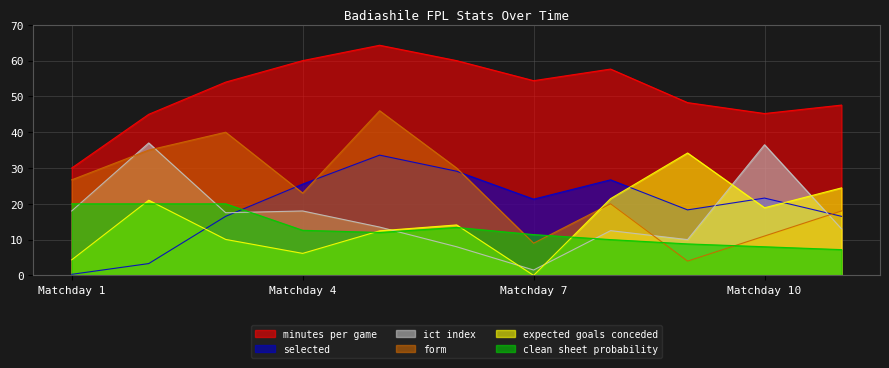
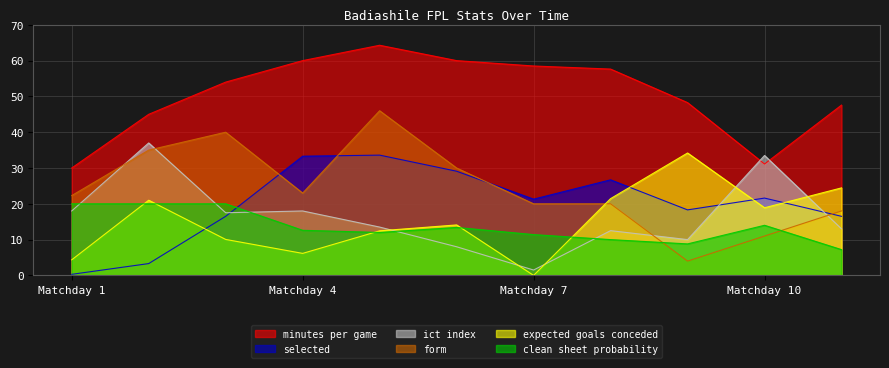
form, Matchday 1: 27 -> 22
selected, Matchday 4: 26 -> 33
minutes per game, Matchday 7: 54 -> 59
form, Matchday 7: 9 -> 20
minutes per game, Matchday 10: 45 -> 31
ict index, Matchday 10: 37 -> 34
clean sheet probability, Matchday 10: 8 -> 14
